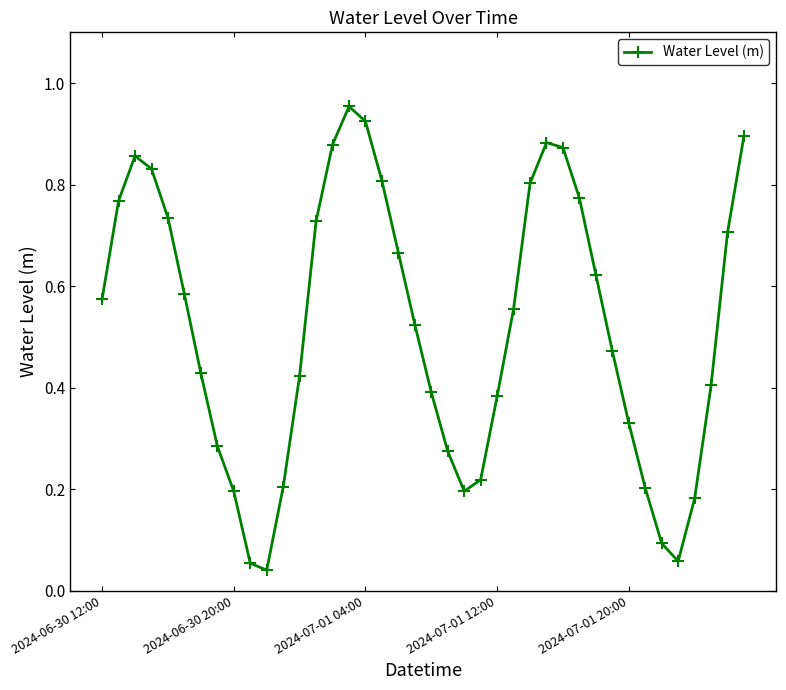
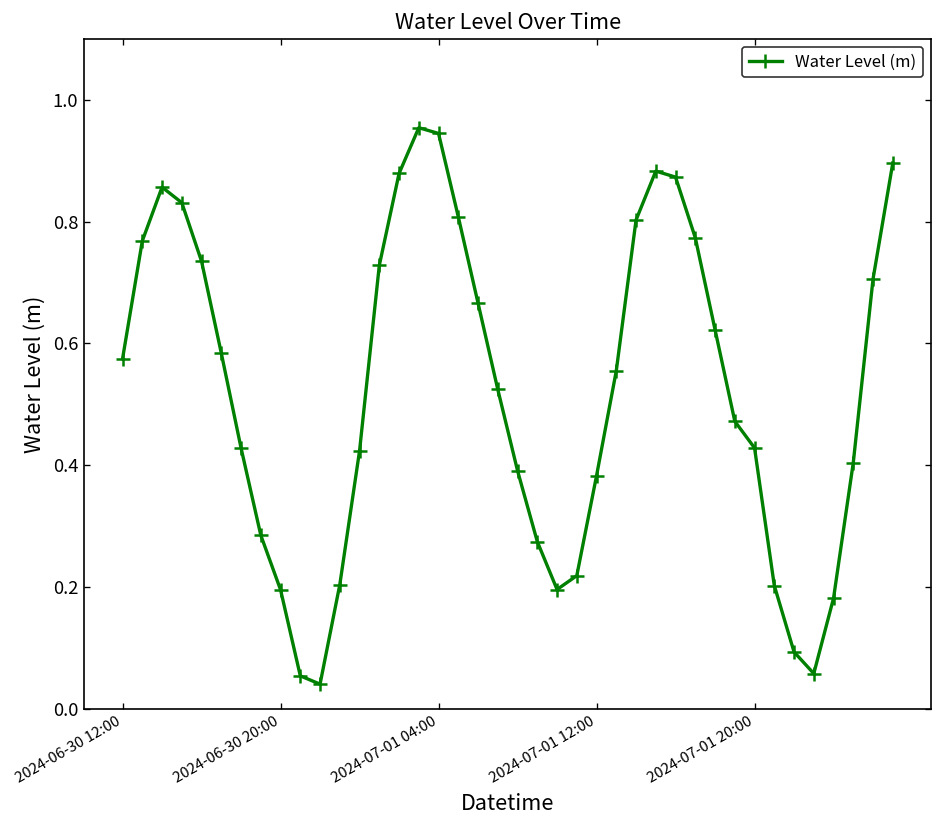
2024-07-01 04:00: 0.92 -> 0.94
2024-07-01 20:00: 0.33 -> 0.43
